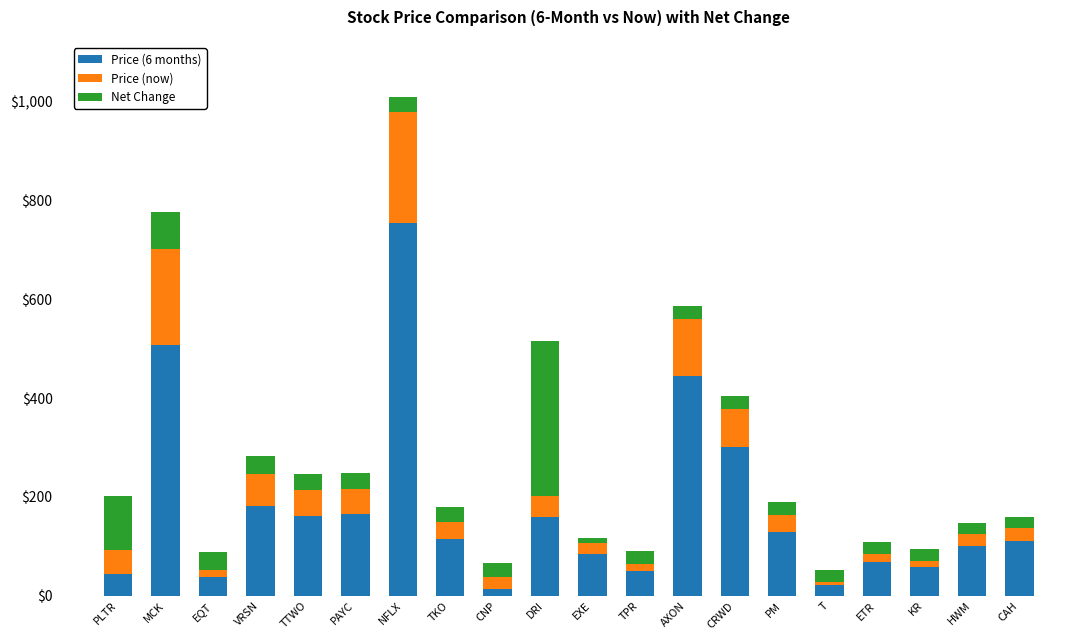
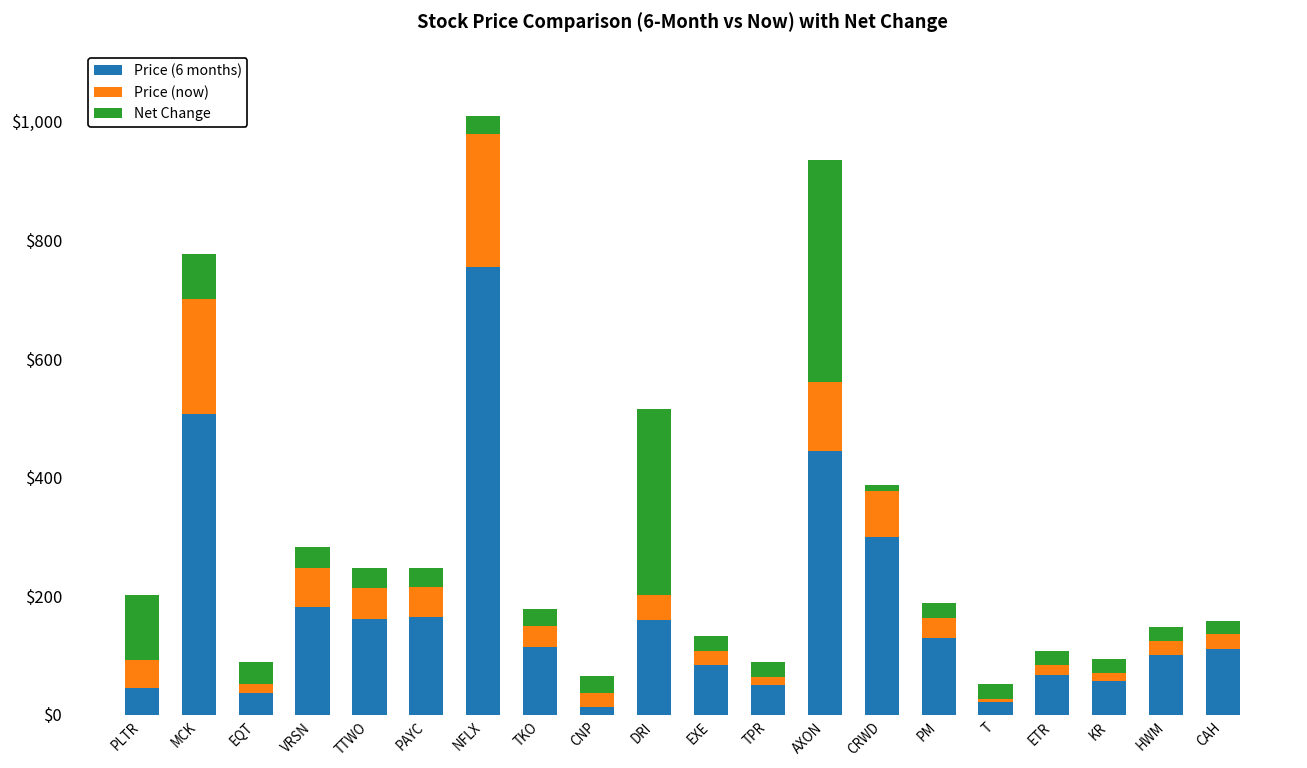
Net Change, EXE: $10 -> $30
Net Change, AXON: $30 -> $370
Net Change, CRWD: $30 -> $10
